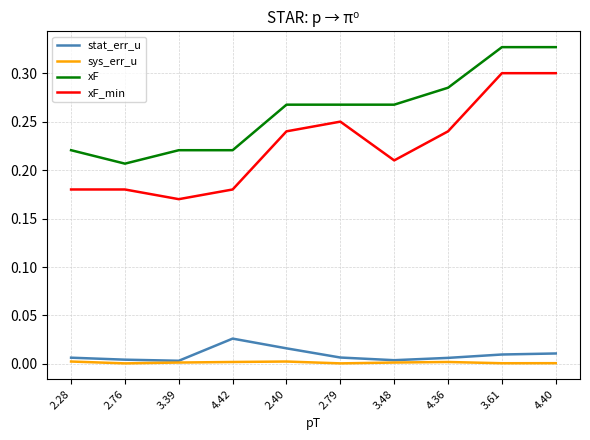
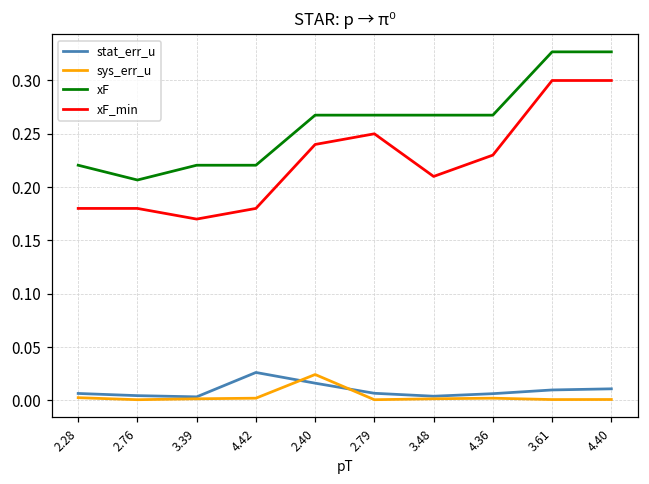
sys_err_u, 2.40: 0.00 -> 0.02
xF, 4.36: 0.28 -> 0.27
xF_min, 4.36: 0.24 -> 0.23
